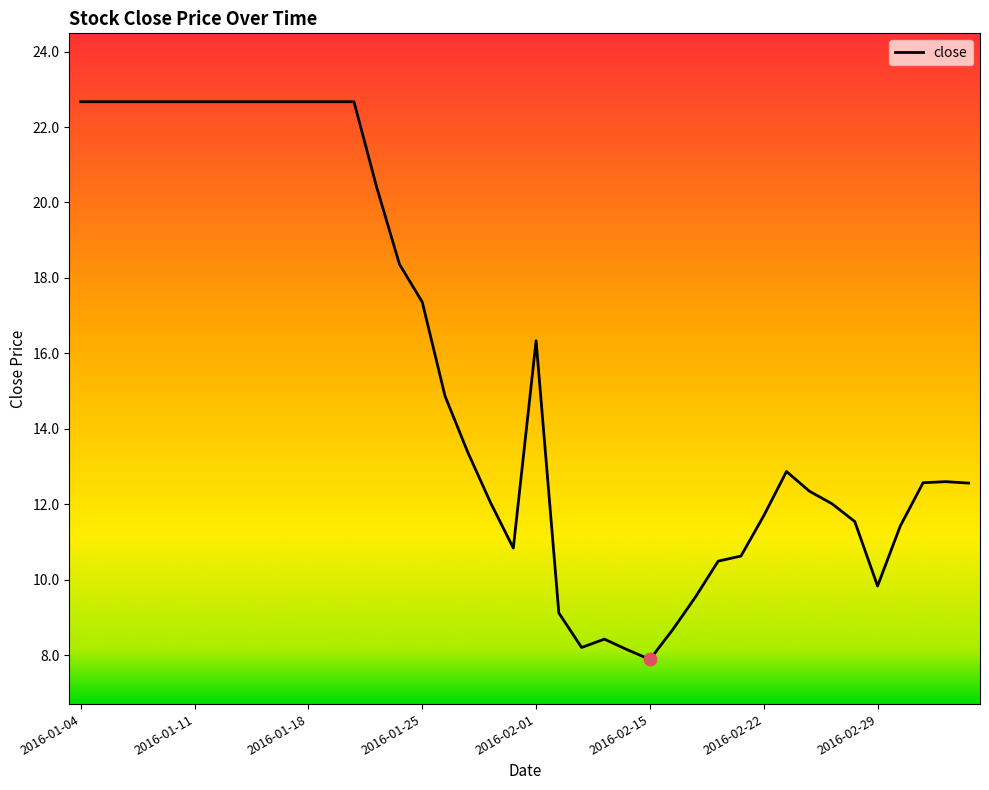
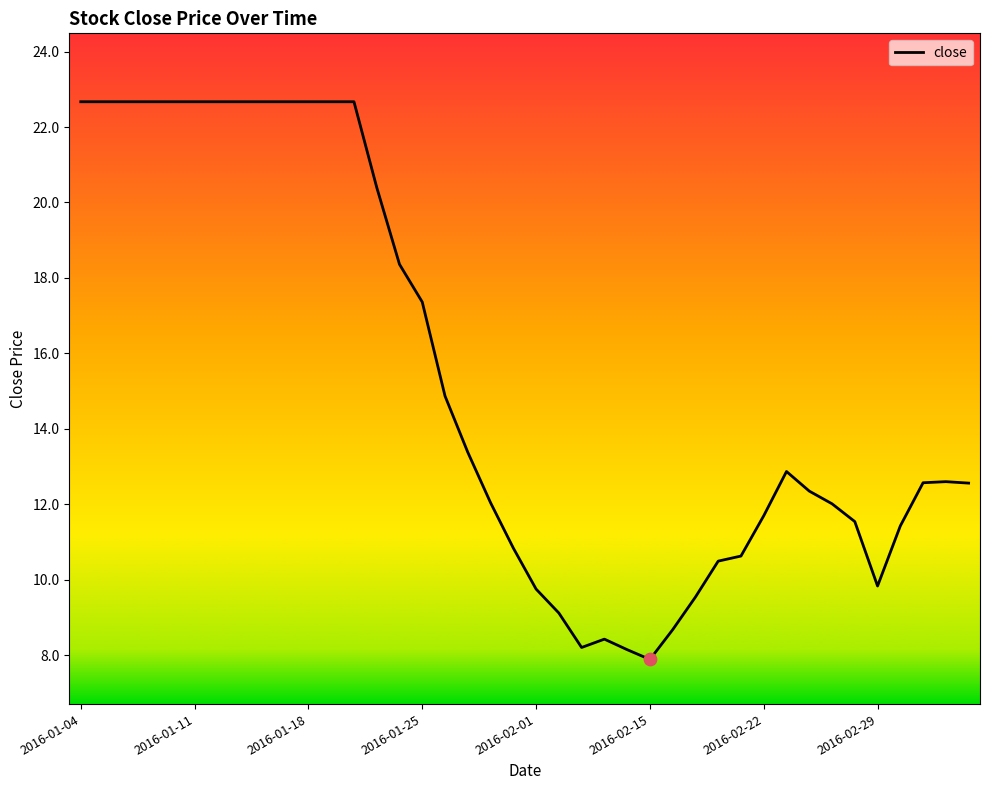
close, 2016-02-01: 16.3 -> 9.8
